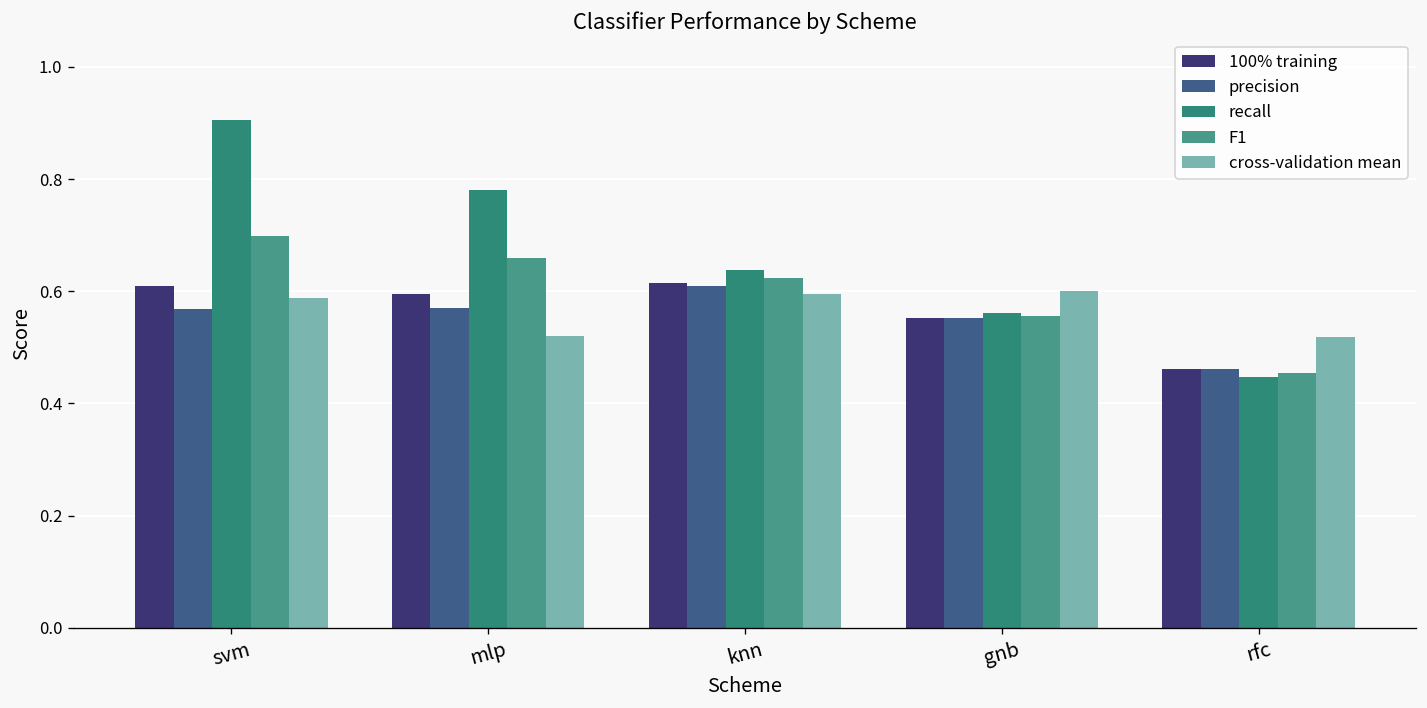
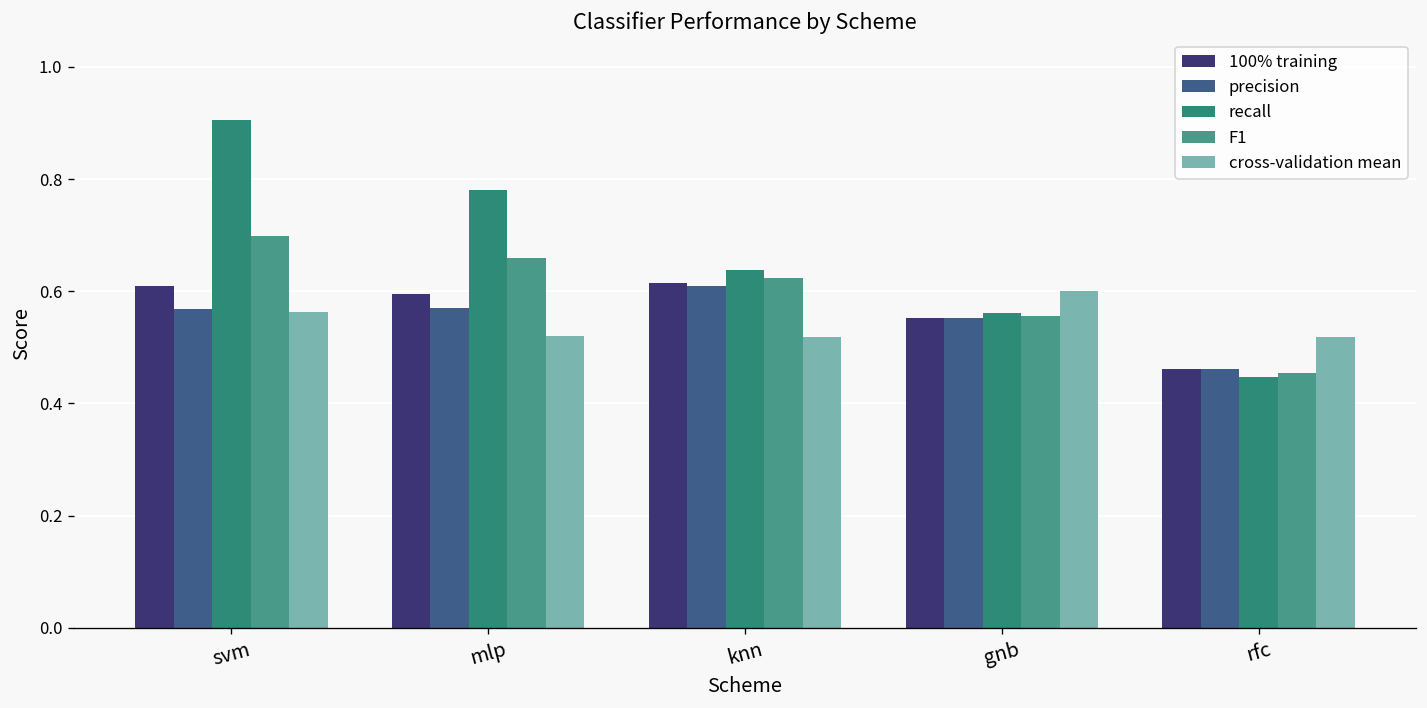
cross-validation mean, svm: 0.59 -> 0.56
cross-validation mean, knn: 0.60 -> 0.52
